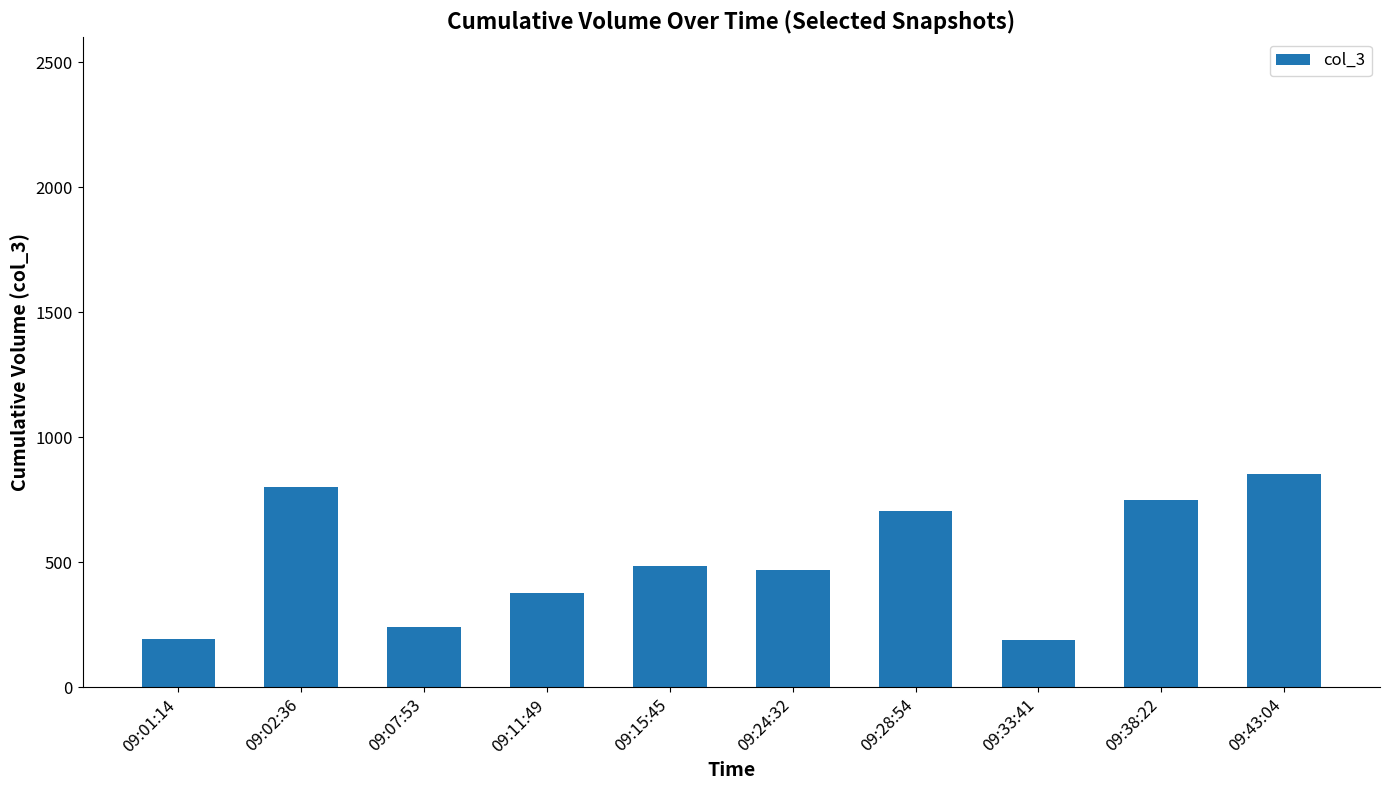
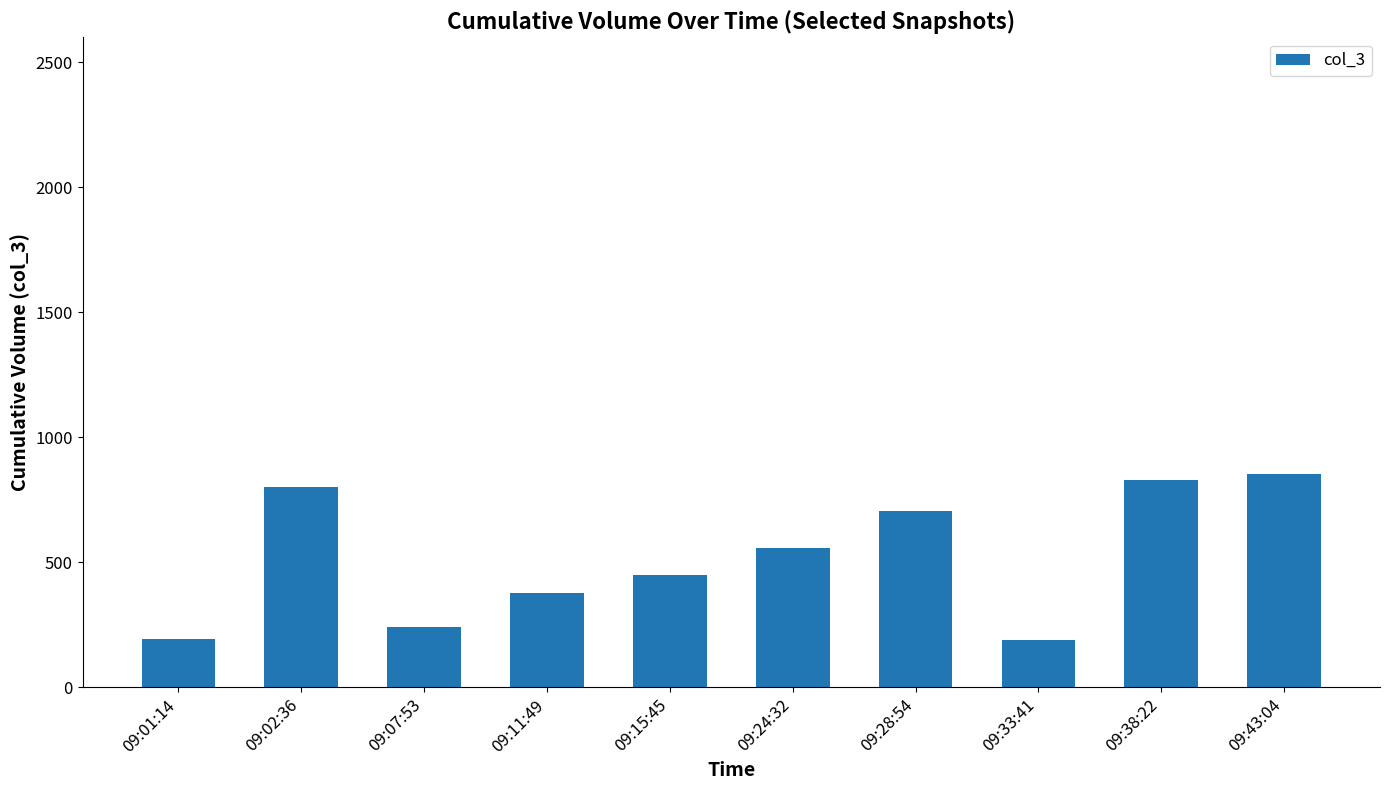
09:15:45: 490 -> 450
09:24:32: 470 -> 560
09:38:22: 750 -> 830
